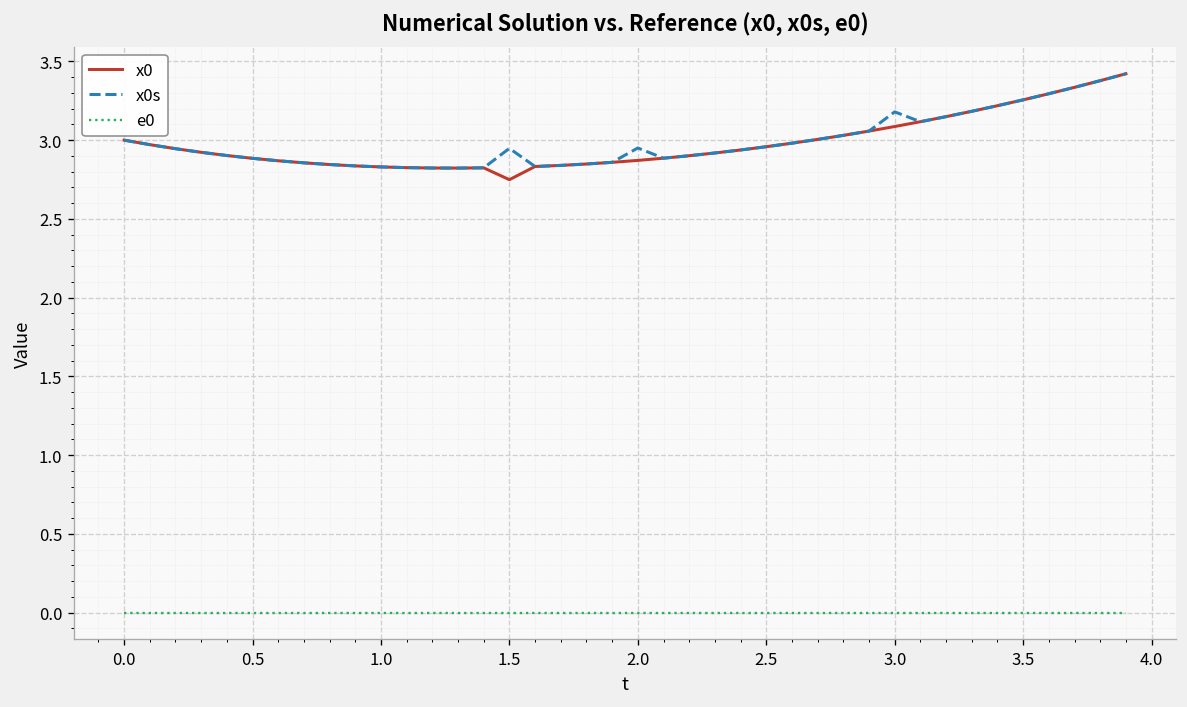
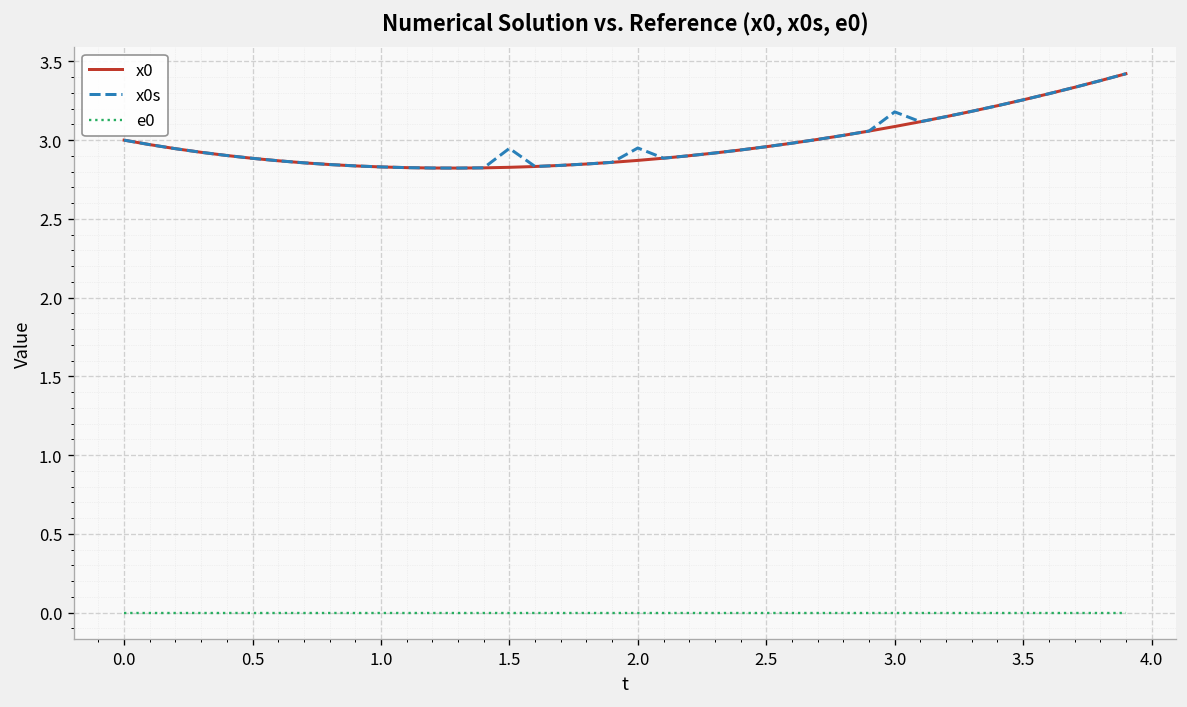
x0, 1.5: 2.75 -> 2.83
